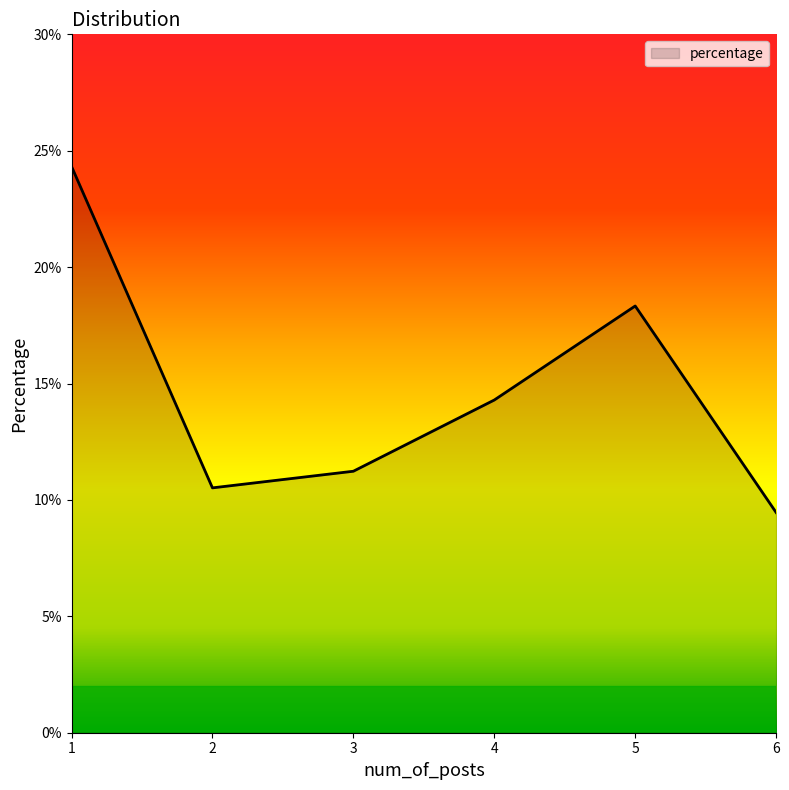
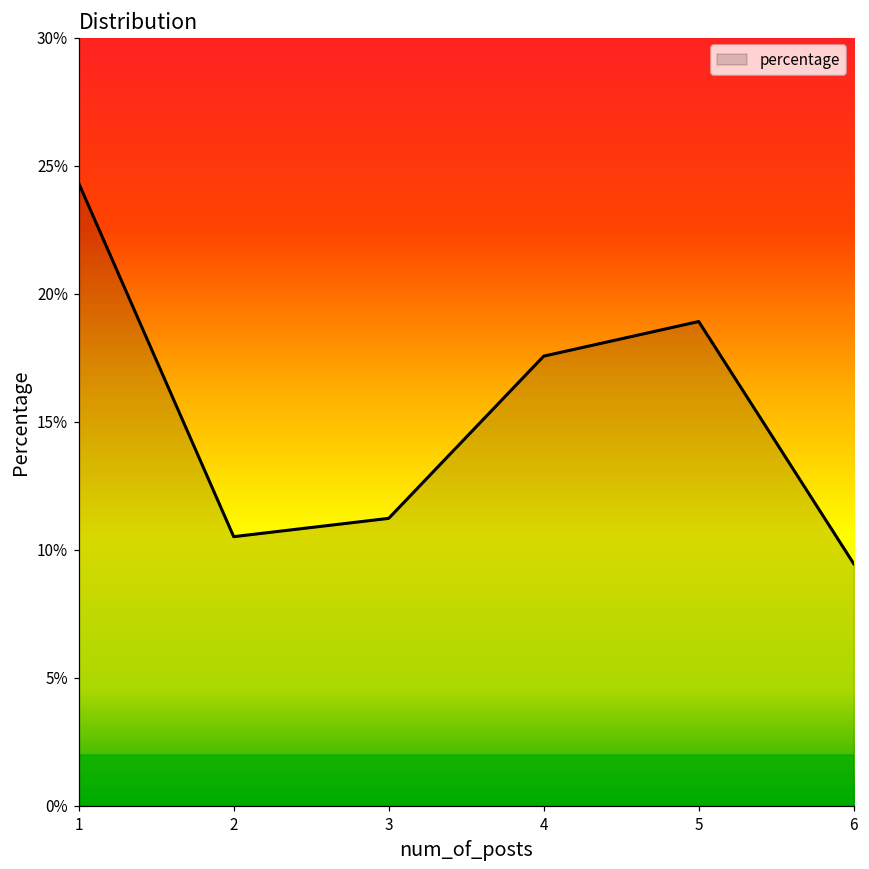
4: 14.3% -> 17.6%
5: 18.3% -> 18.9%
